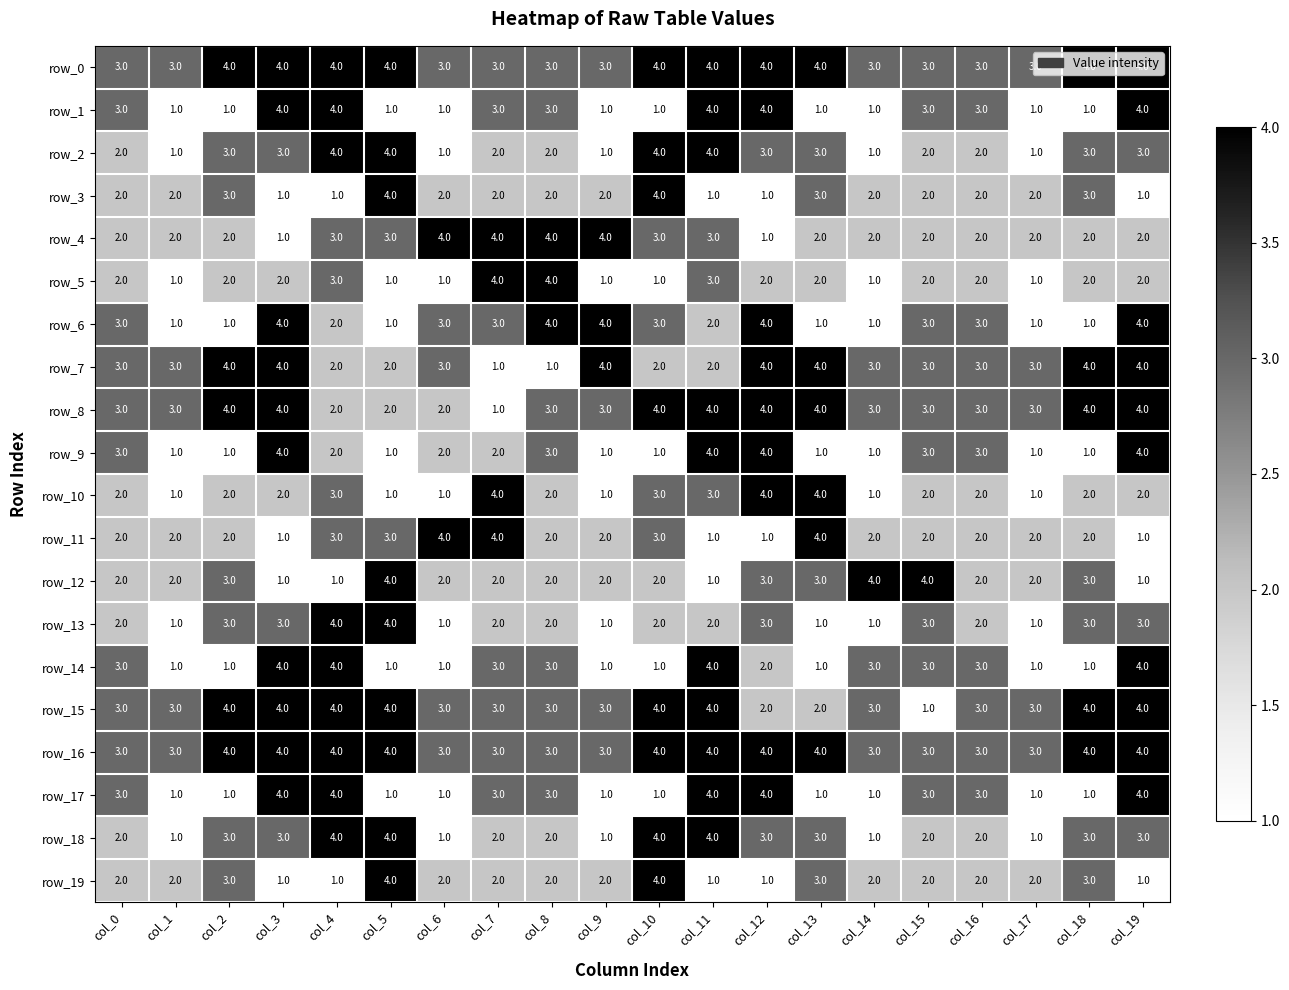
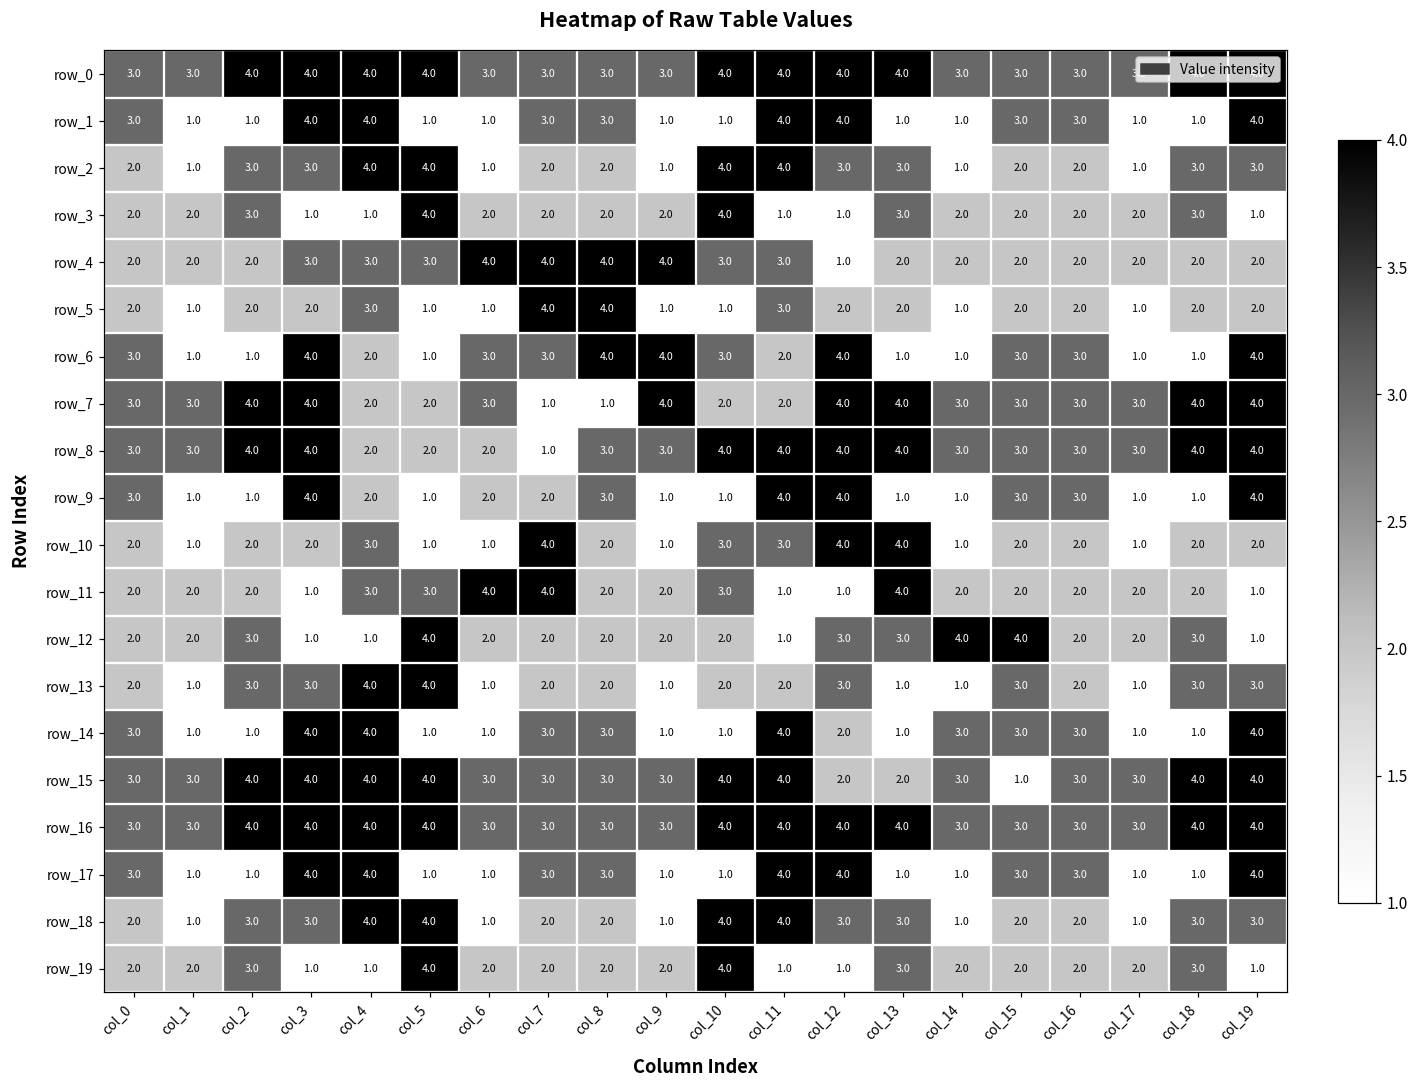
row_4, col_3: 1.0 -> 3.0
